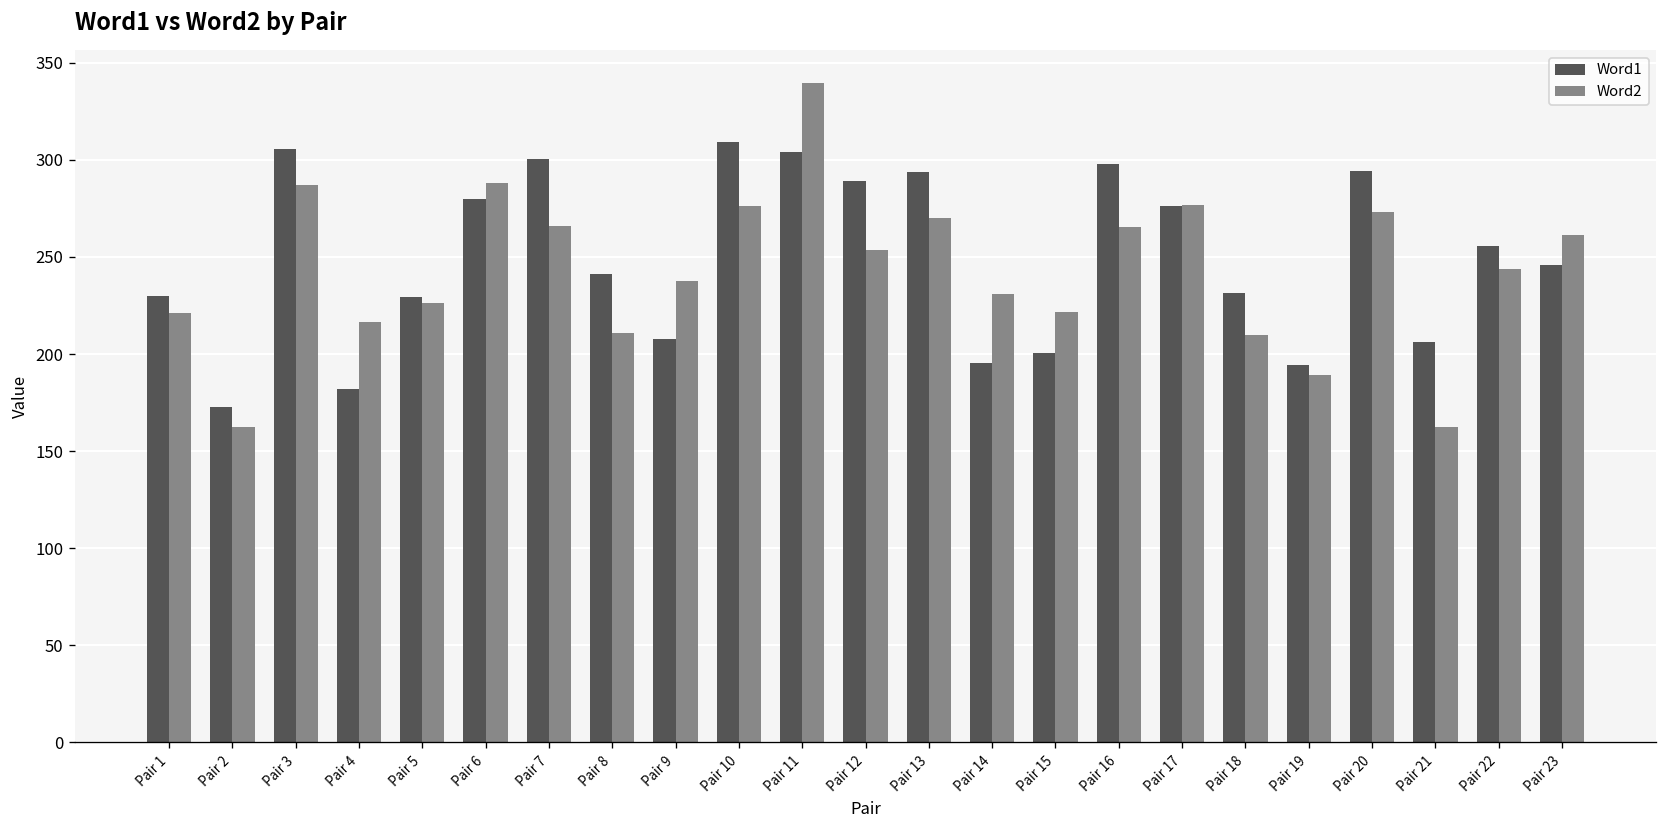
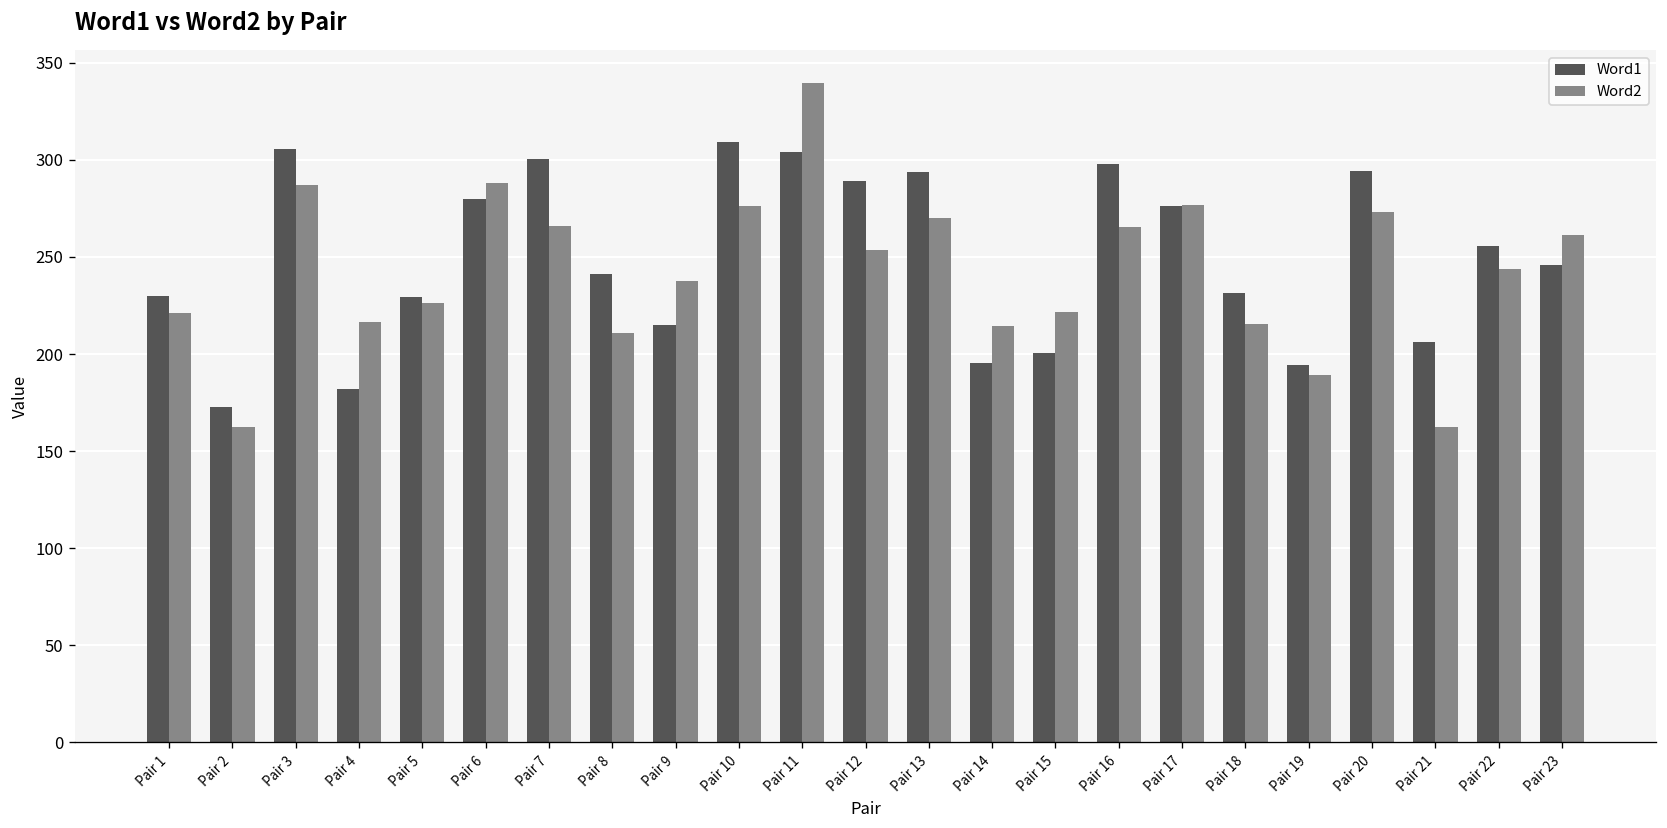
Word1, Pair 9: 208 -> 215
Word2, Pair 14: 231 -> 215
Word2, Pair 18: 210 -> 216
